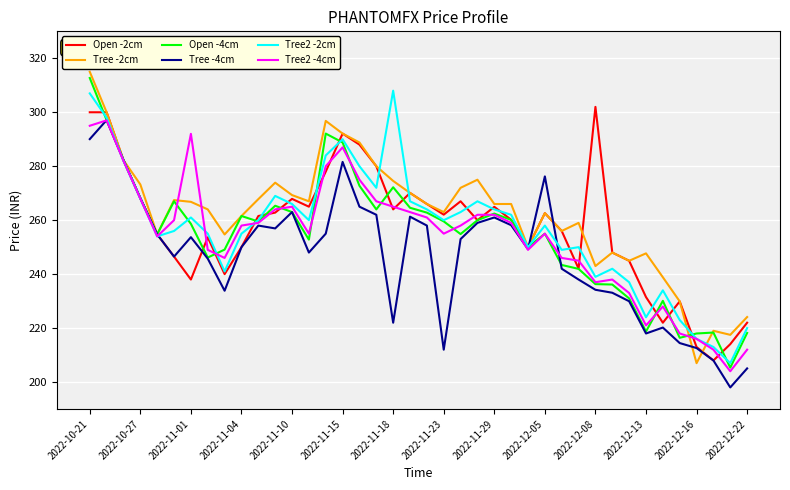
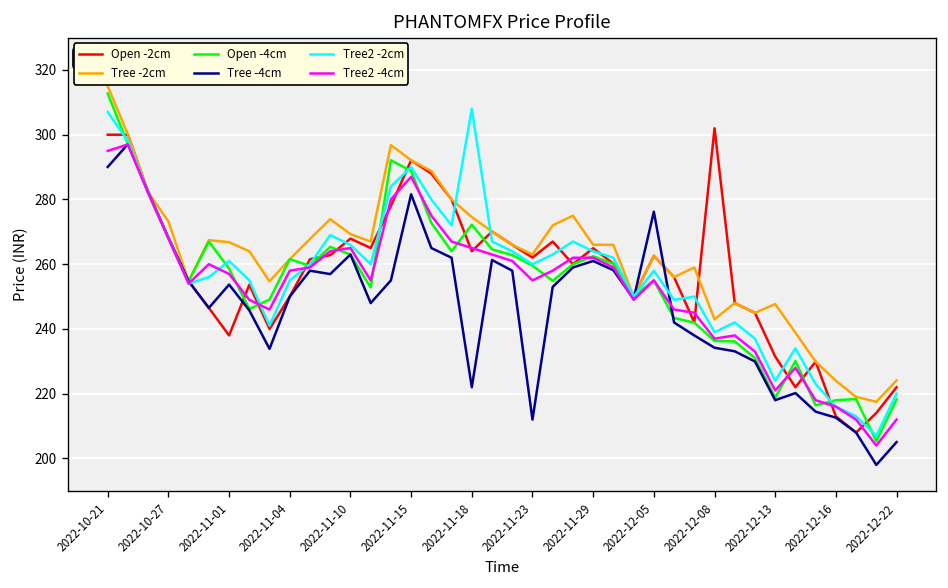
Tree2 -4cm, 2022-11-01: 292 -> 257
Tree -2cm, 2022-12-16: 207 -> 224
